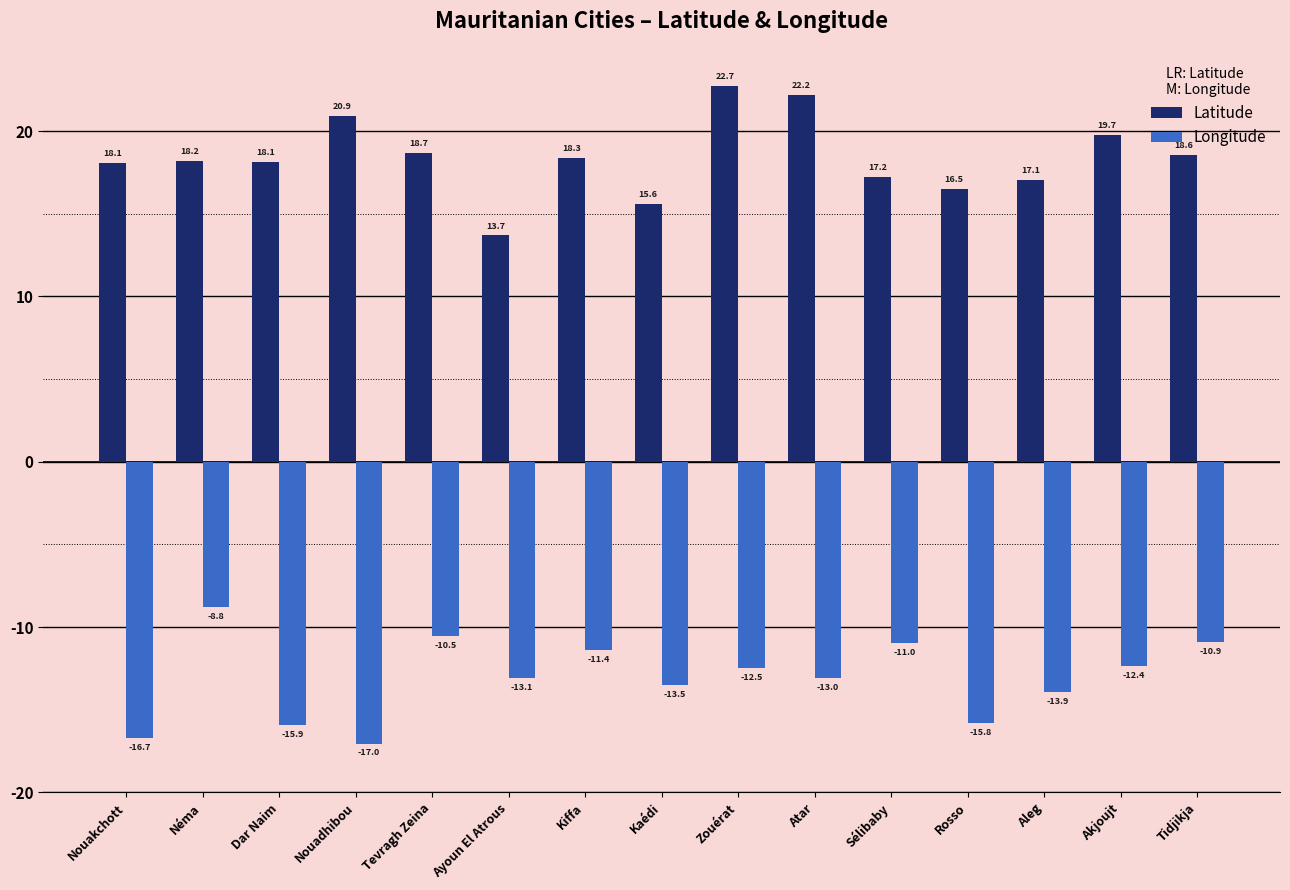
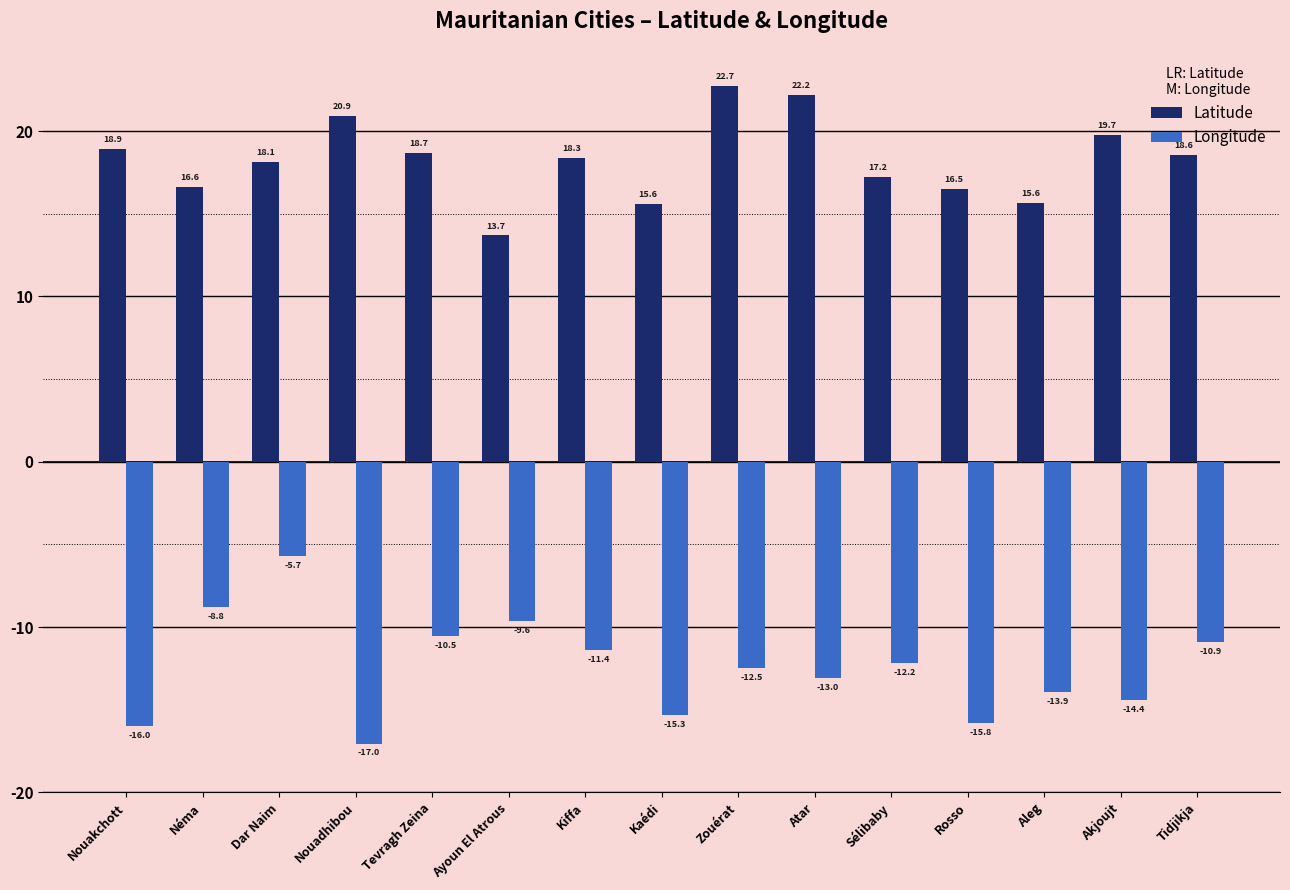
Latitude, Nouakchott: 18.1 -> 18.9
Longitude, Nouakchott: -16.7 -> -16.0
Latitude, Néma: 18.2 -> 16.6
Longitude, Dar Naim: -15.9 -> -5.7
Longitude, Ayoun El Atrous: -13.1 -> -9.6
Longitude, Kaédi: -13.5 -> -15.3
Longitude, Sélibaby: -11.0 -> -12.2
Latitude, Aleg: 17.1 -> 15.6
Longitude, Akjoujt: -12.4 -> -14.4
